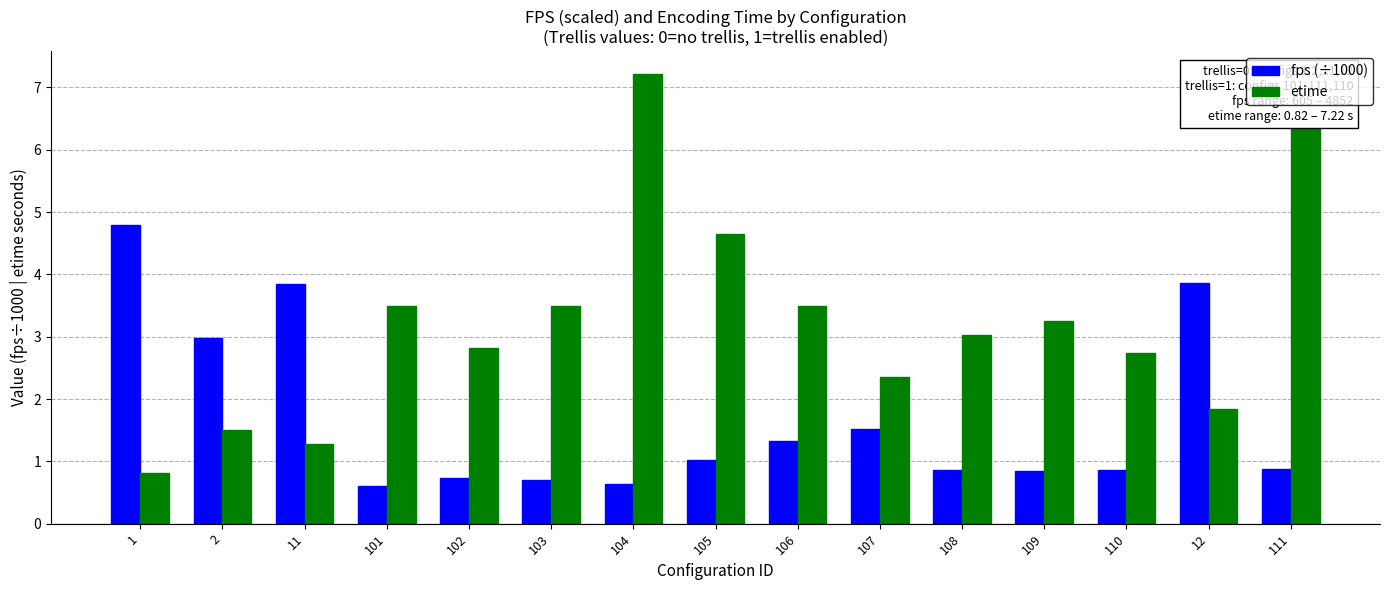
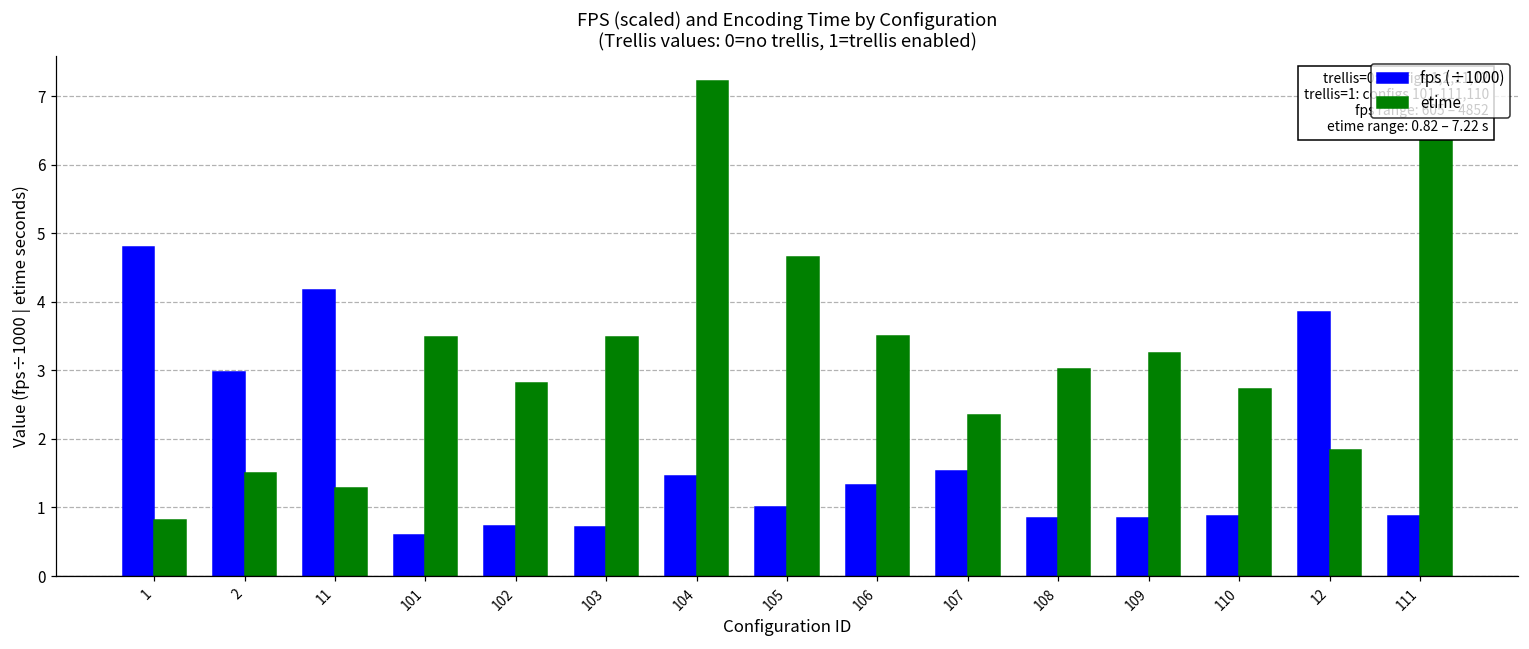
fps (÷1000), 11: 3.8 -> 4.2
fps (÷1000), 104: 0.6 -> 1.5
